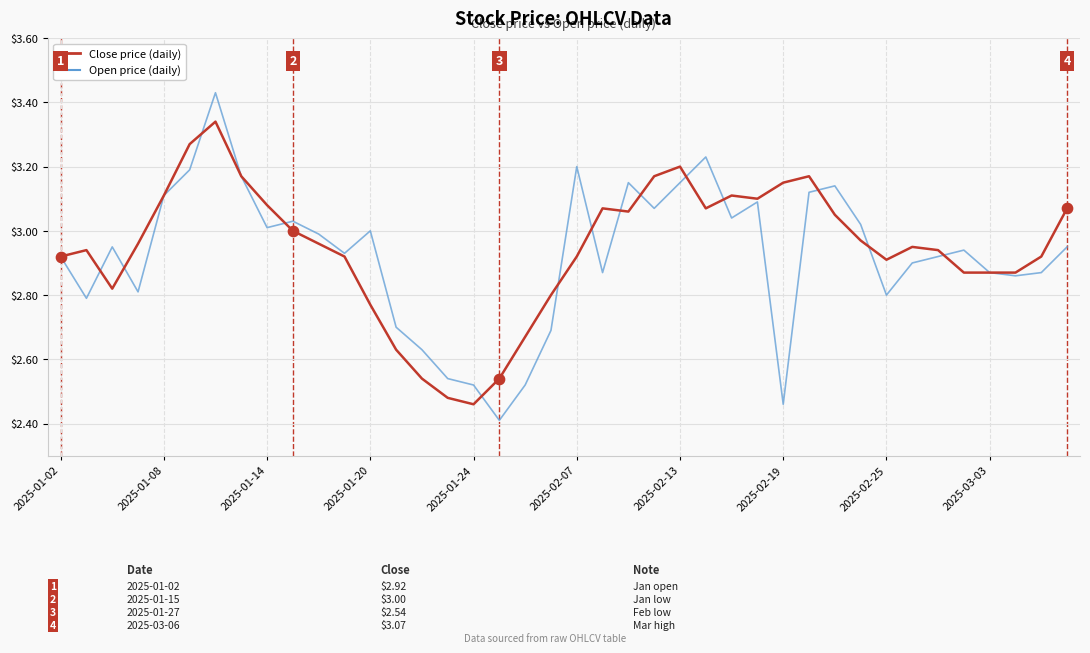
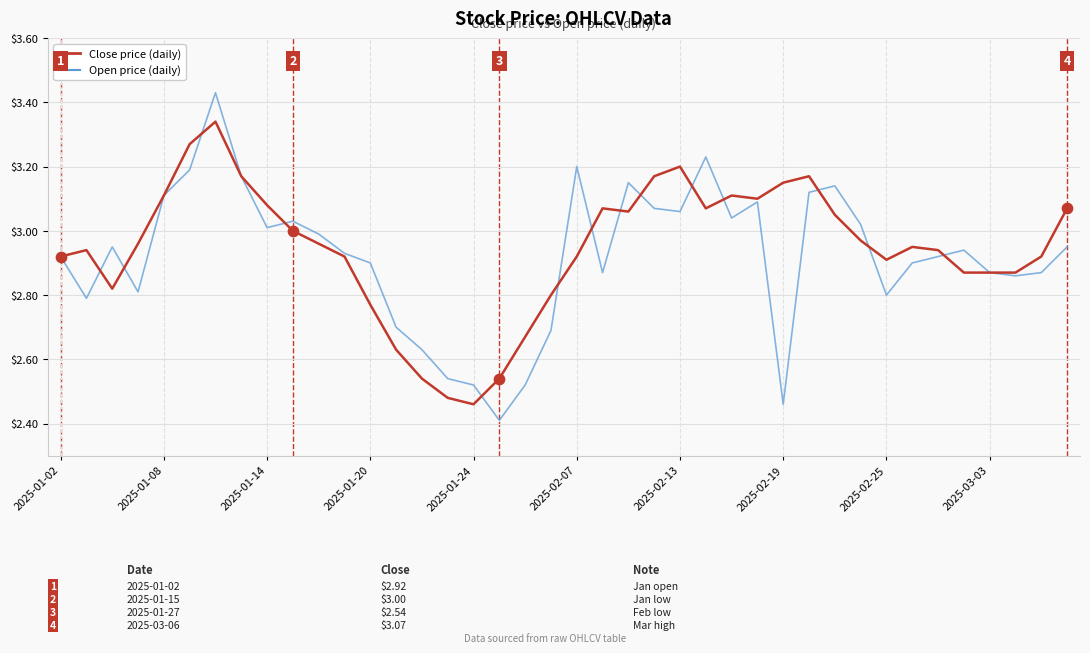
Open price (daily), 2025-01-20: $3.0 -> $2.9
Open price (daily), 2025-02-13: $3.15 -> $3.06
